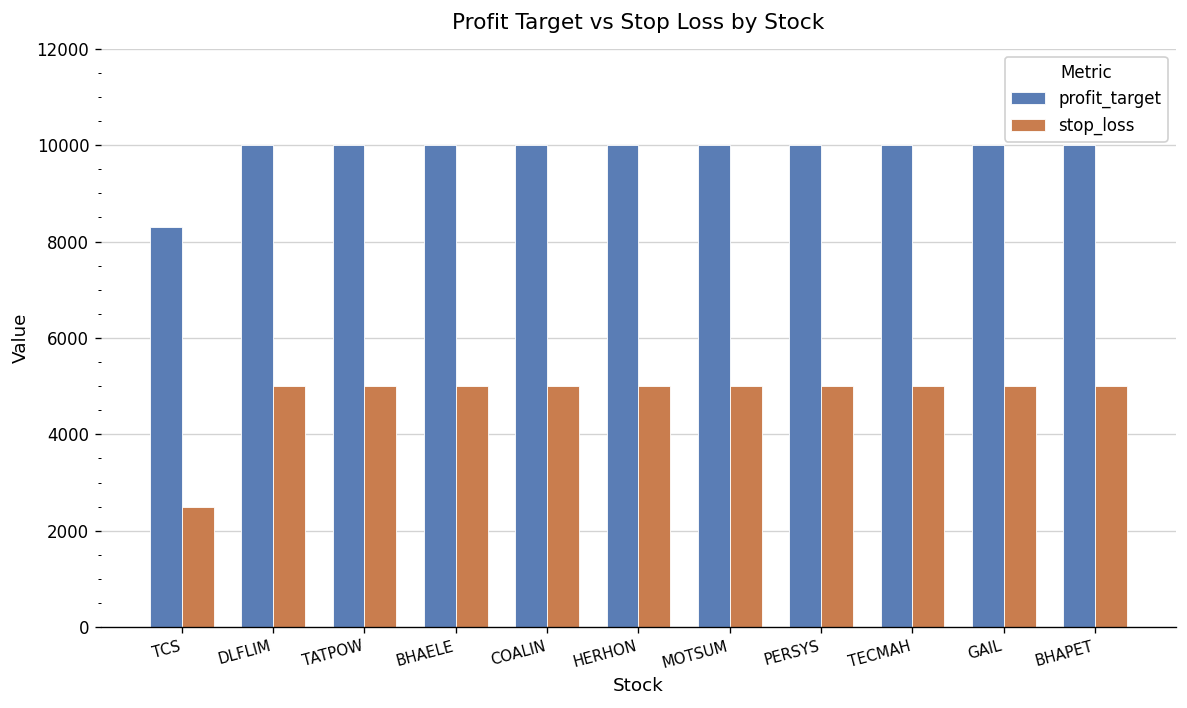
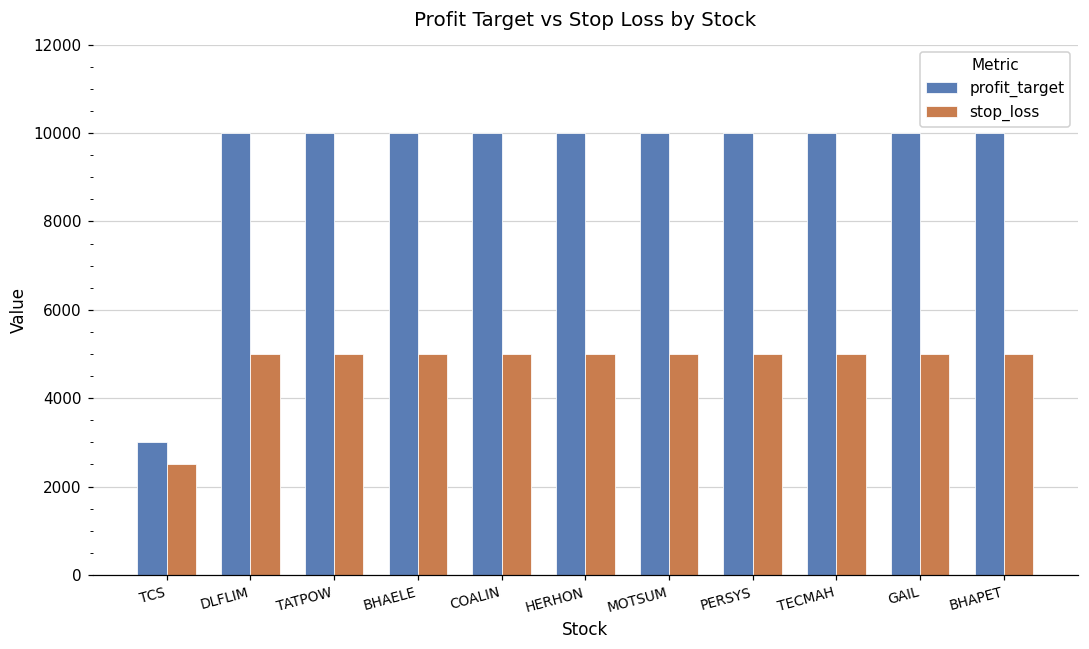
profit_target, TCS: 8300 -> 3000
